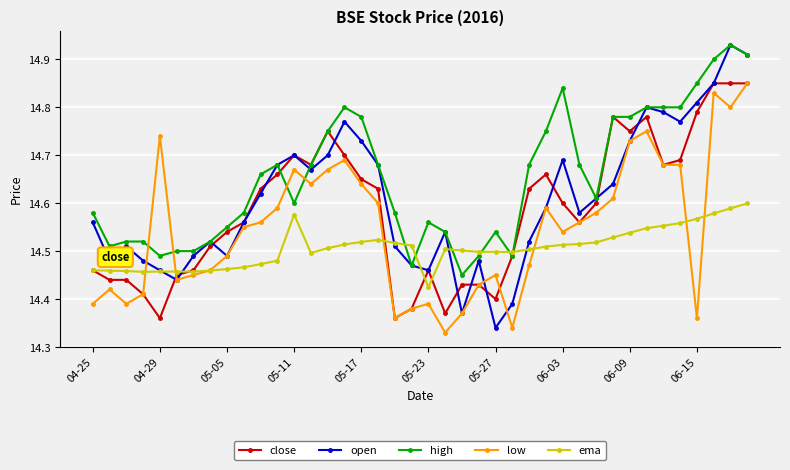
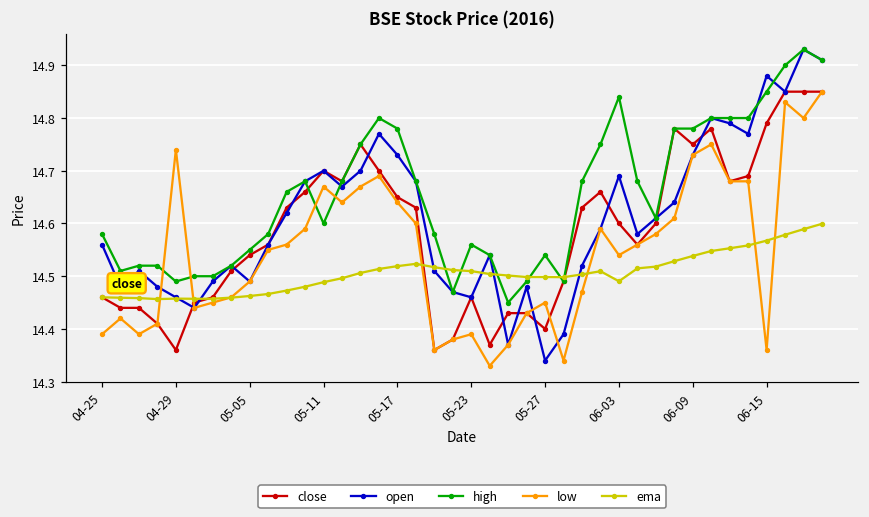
ema, 05-11: 14.58 -> 14.49
ema, 05-23: 14.42 -> 14.51
ema, 06-03: 14.51 -> 14.49
open, 06-15: 14.81 -> 14.88
